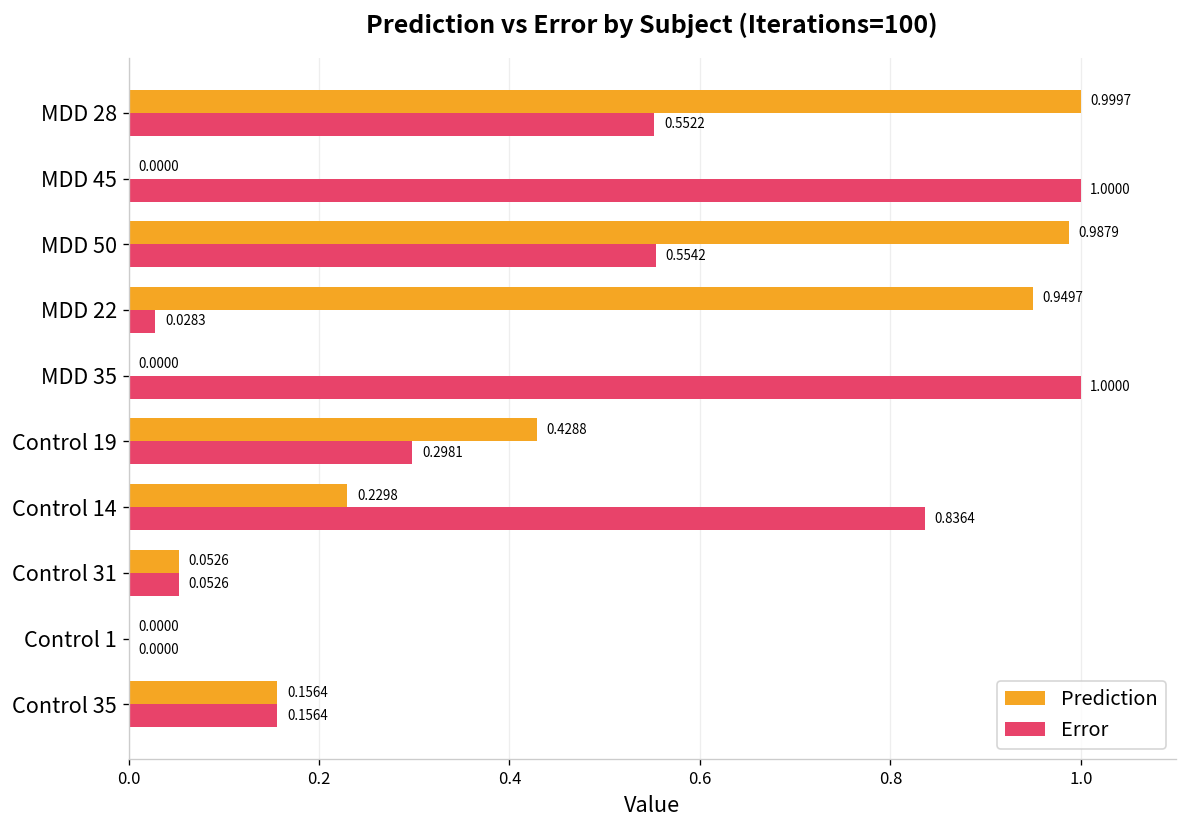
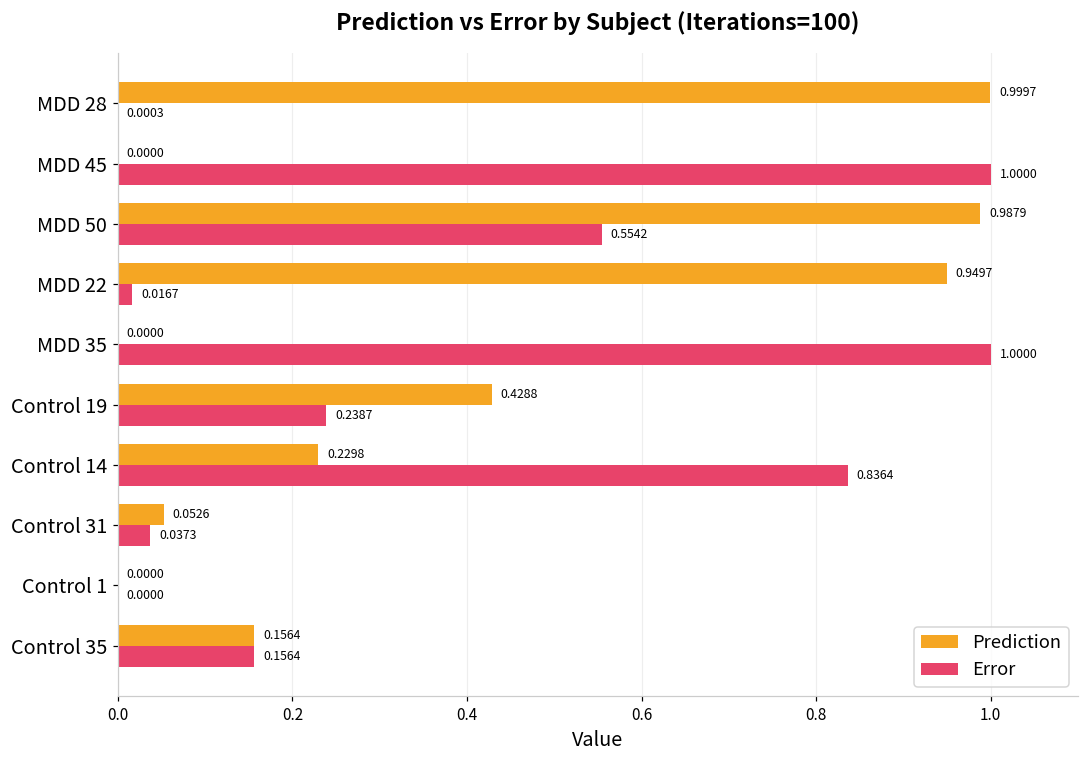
Error, MDD 28: 0.5522 -> 0.0003
Error, MDD 22: 0.0283 -> 0.0167
Error, Control 19: 0.2981 -> 0.2387
Error, Control 31: 0.0526 -> 0.0373
